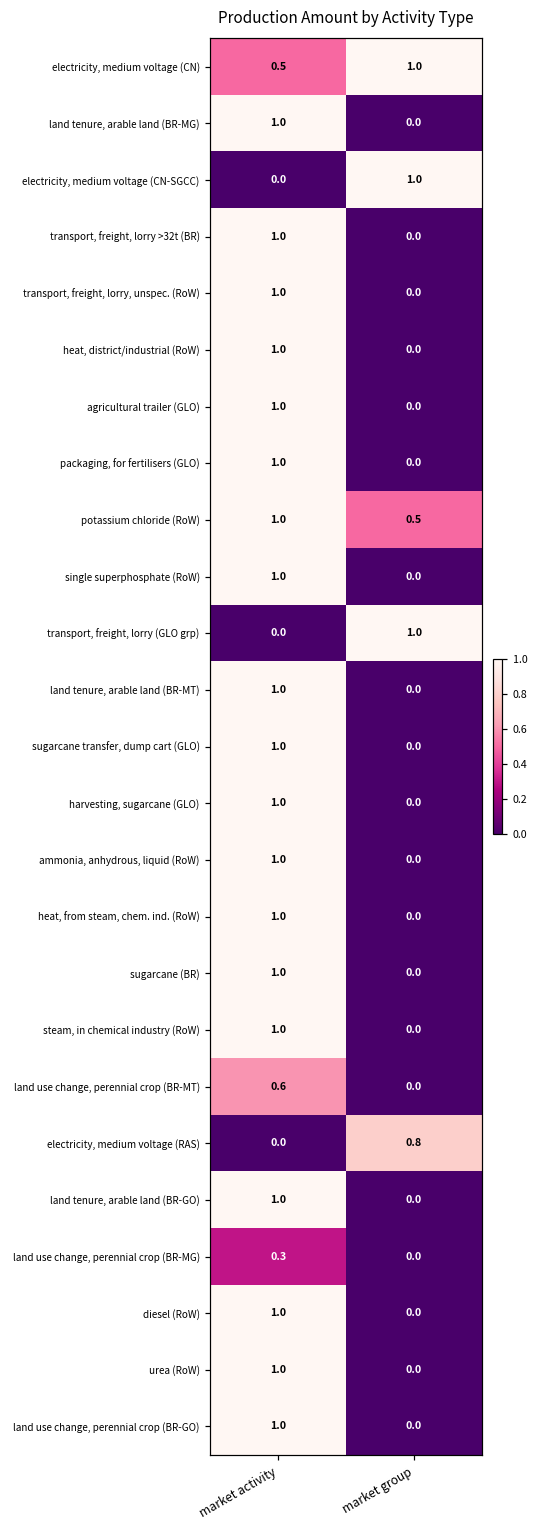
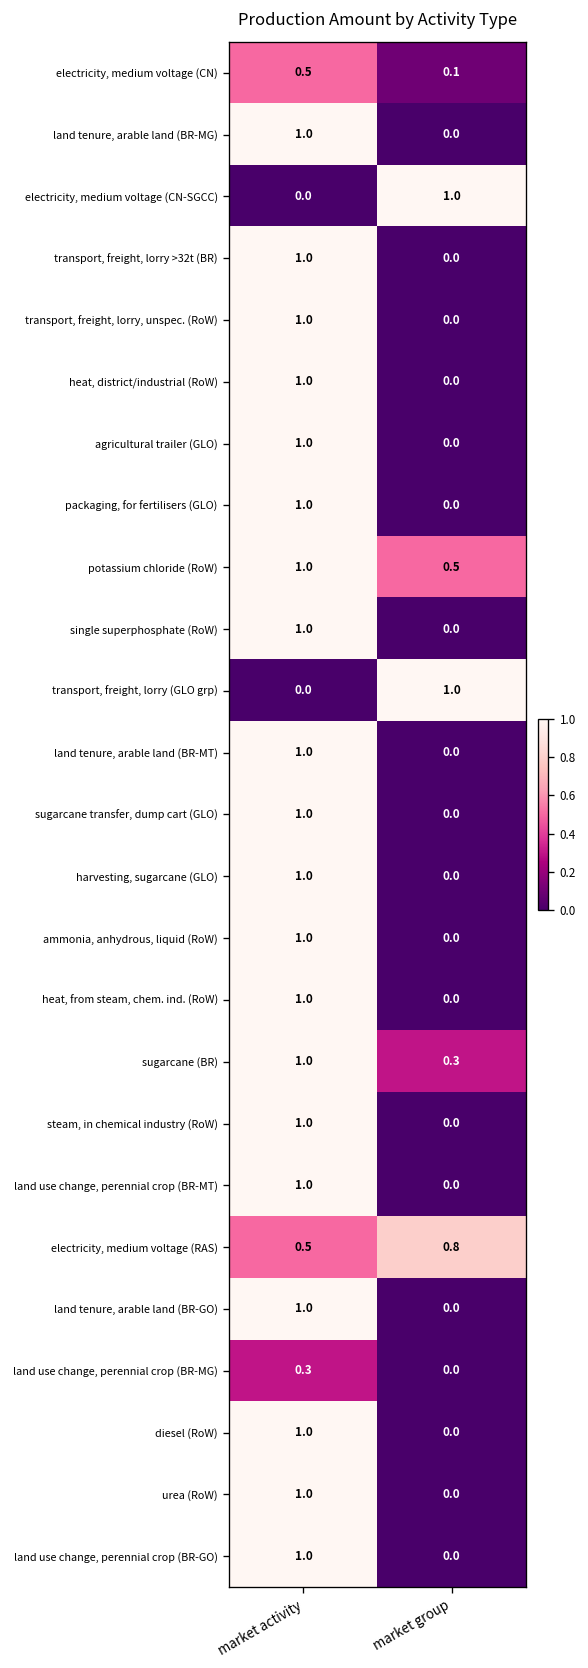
electricity, medium voltage (CN), market group: 1.0 -> 0.1
sugarcane (BR), market group: 0.0 -> 0.3
land use change, perennial crop (BR-MT), market activity: 0.6 -> 1.0
electricity, medium voltage (RAS), market activity: 0.0 -> 0.5
